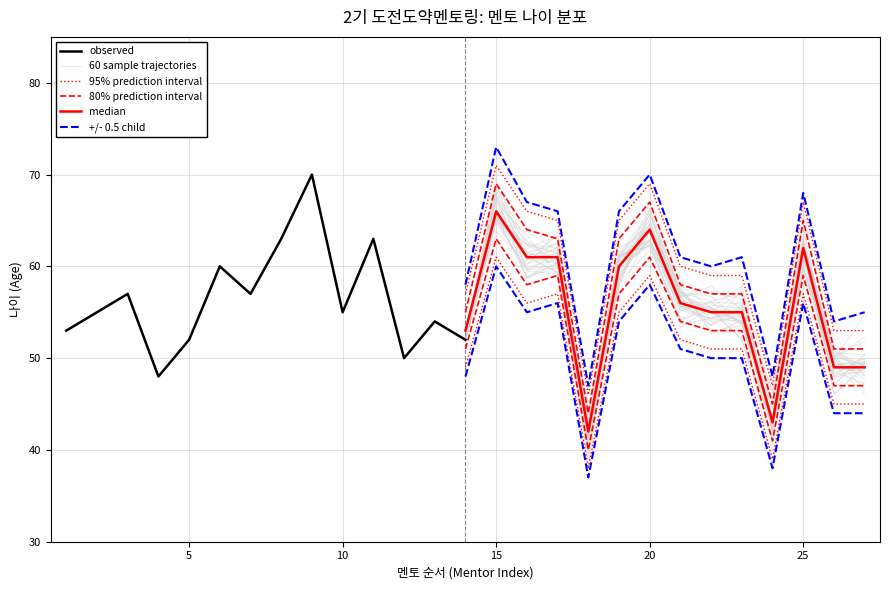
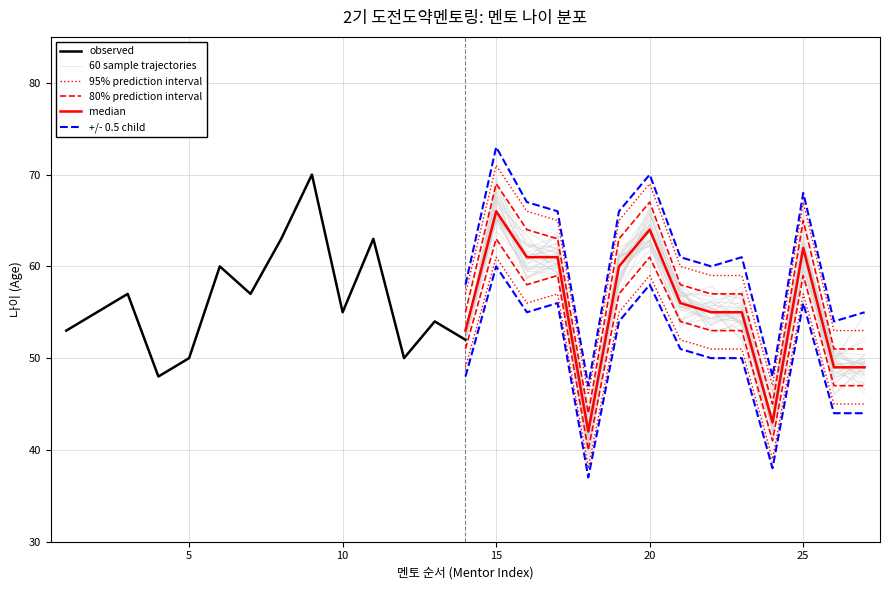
observed, 5: 52 -> 50
